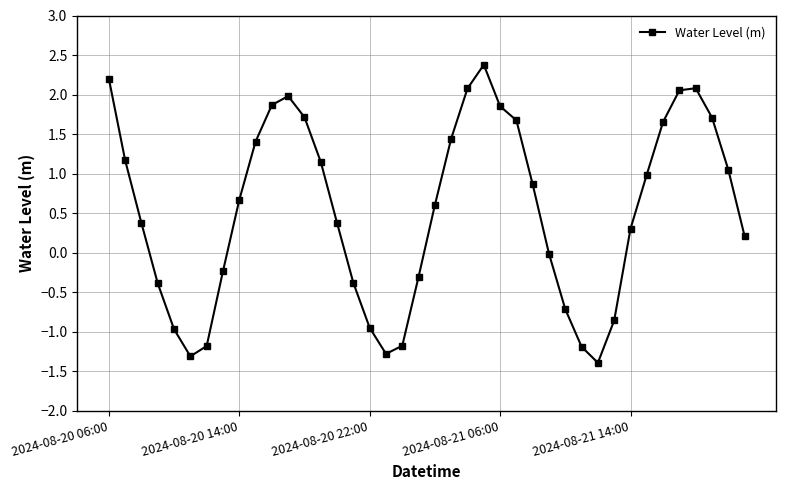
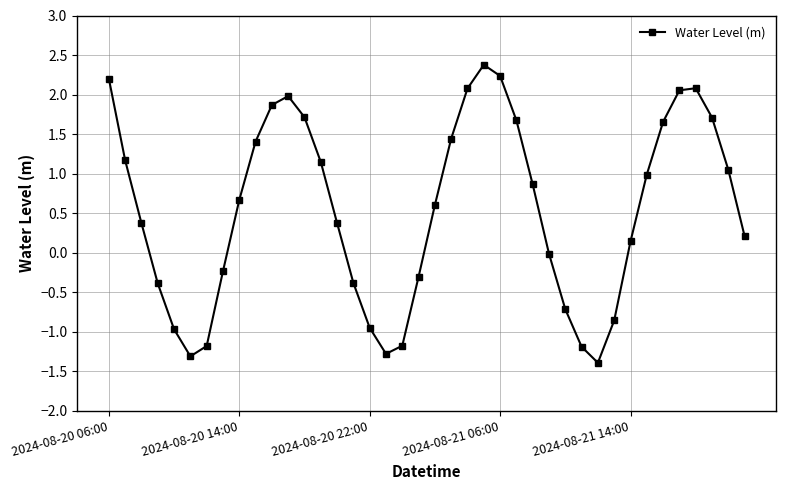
2024-08-21 06:00: 1.9 -> 2.2
2024-08-21 14:00: 0.3 -> 0.1
